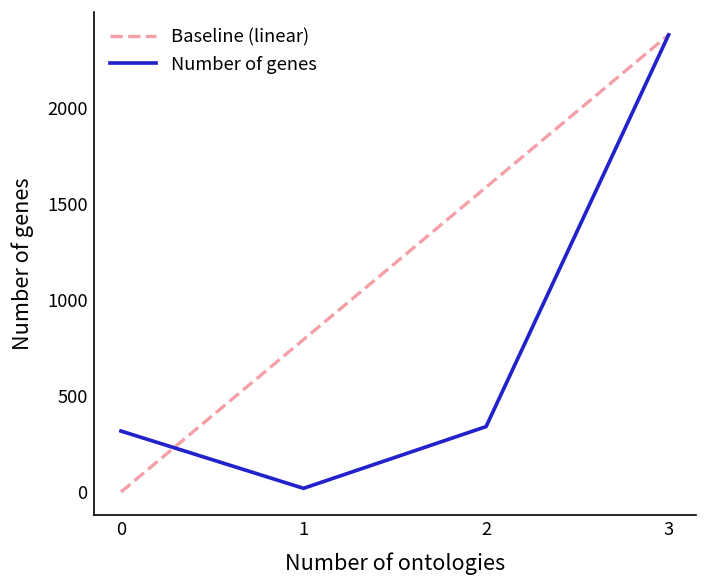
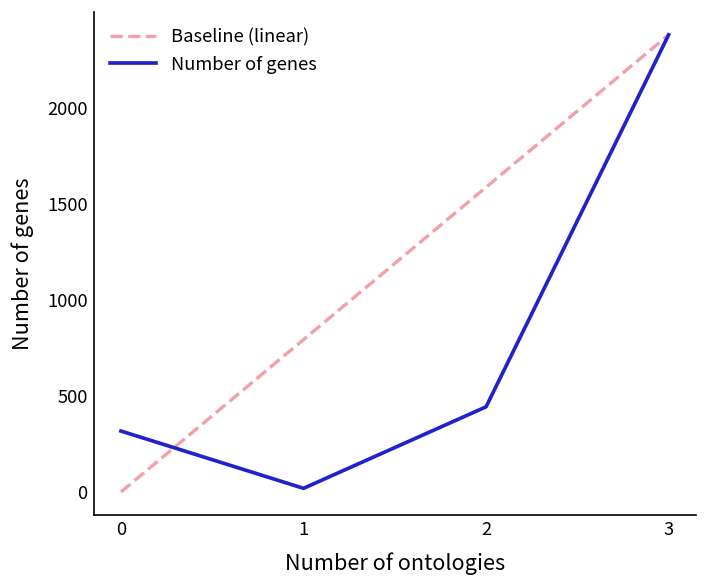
Number of genes, 2: 340 -> 440
